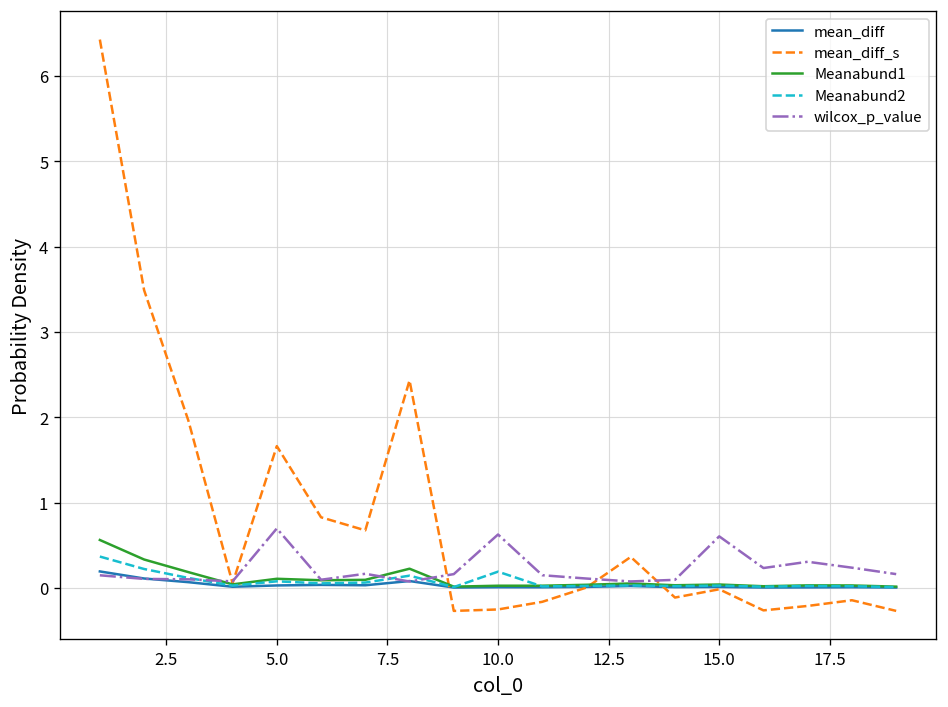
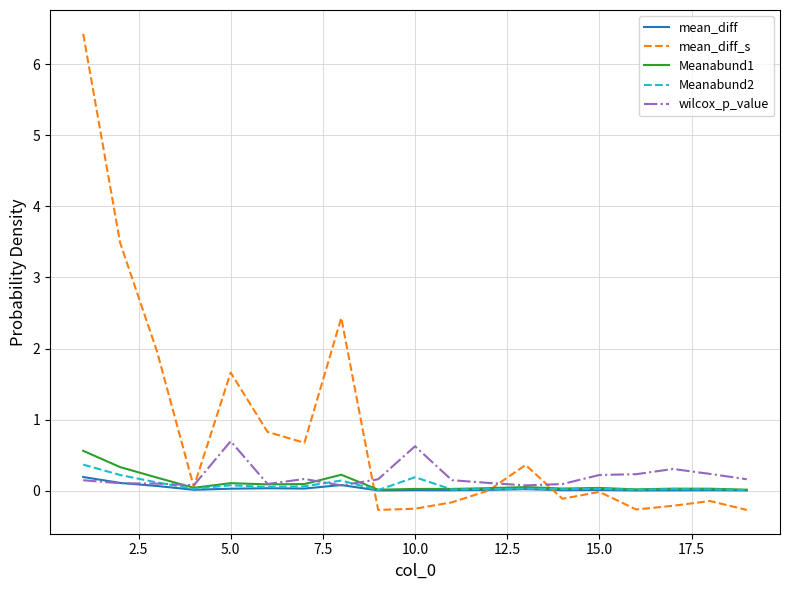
wilcox_p_value, 15.0: 0.6 -> 0.2
